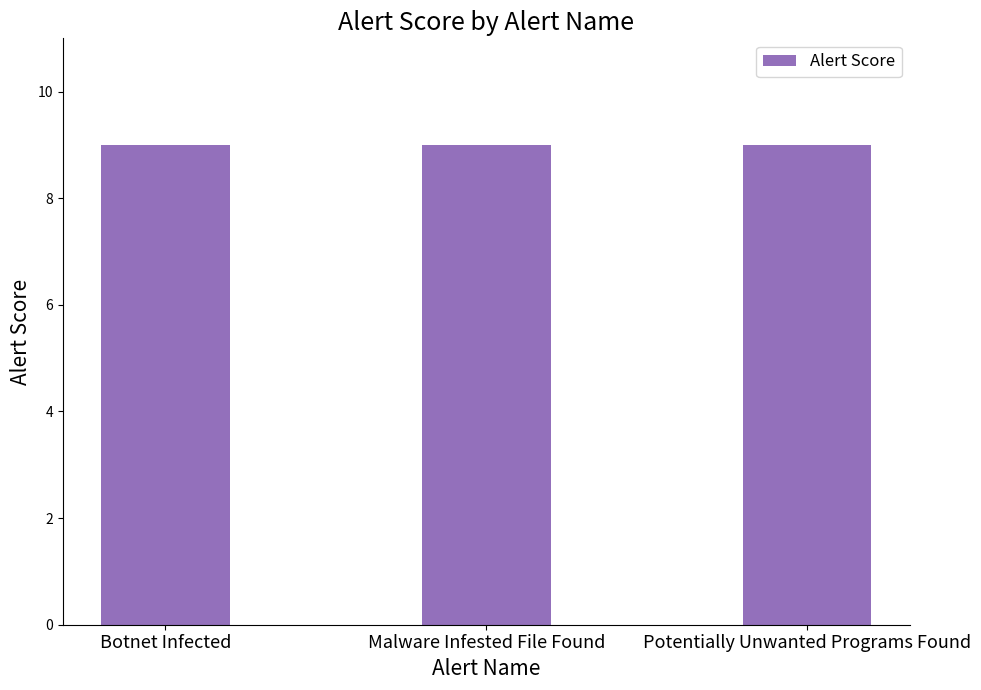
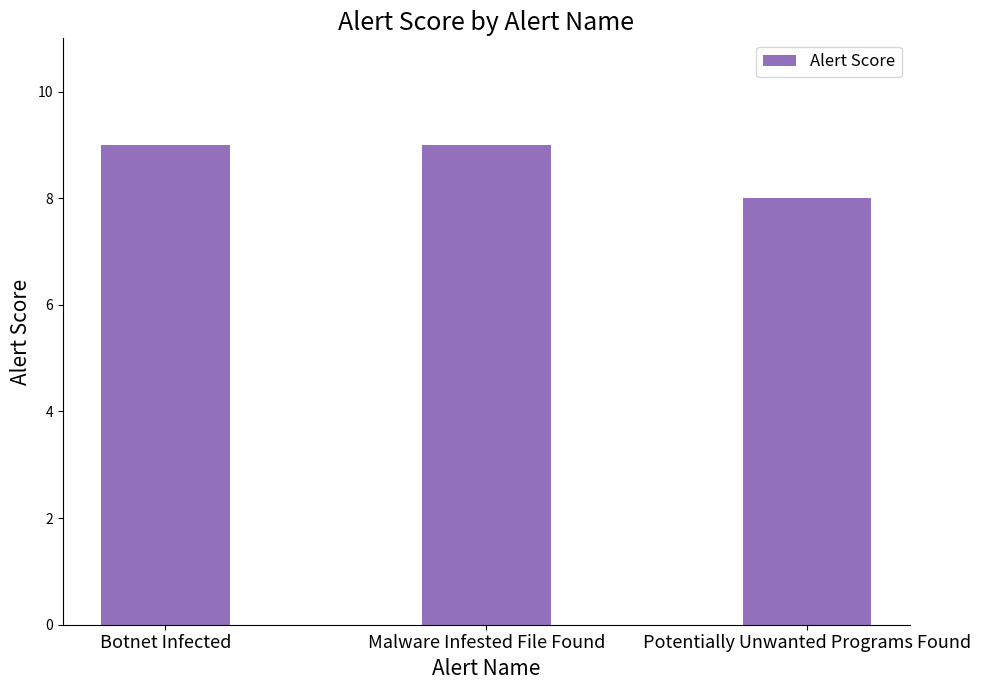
Potentially Unwanted Programs Found: 9 -> 8
